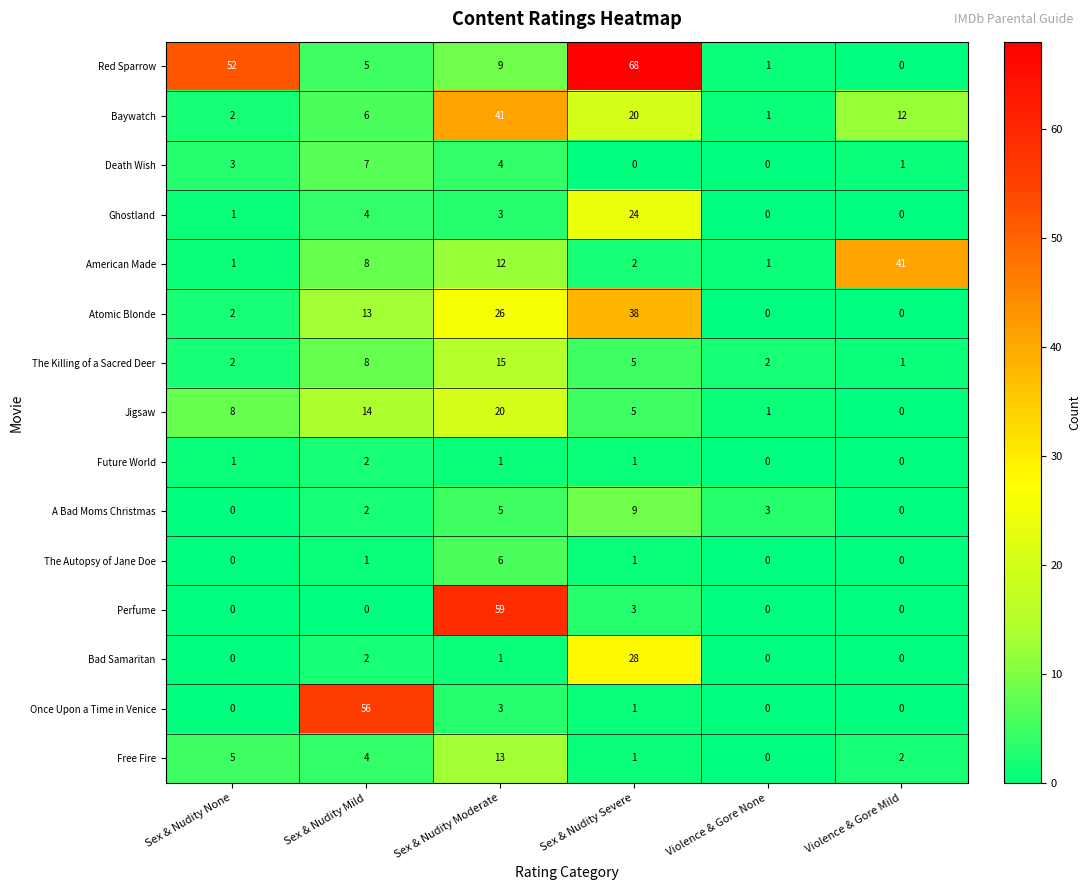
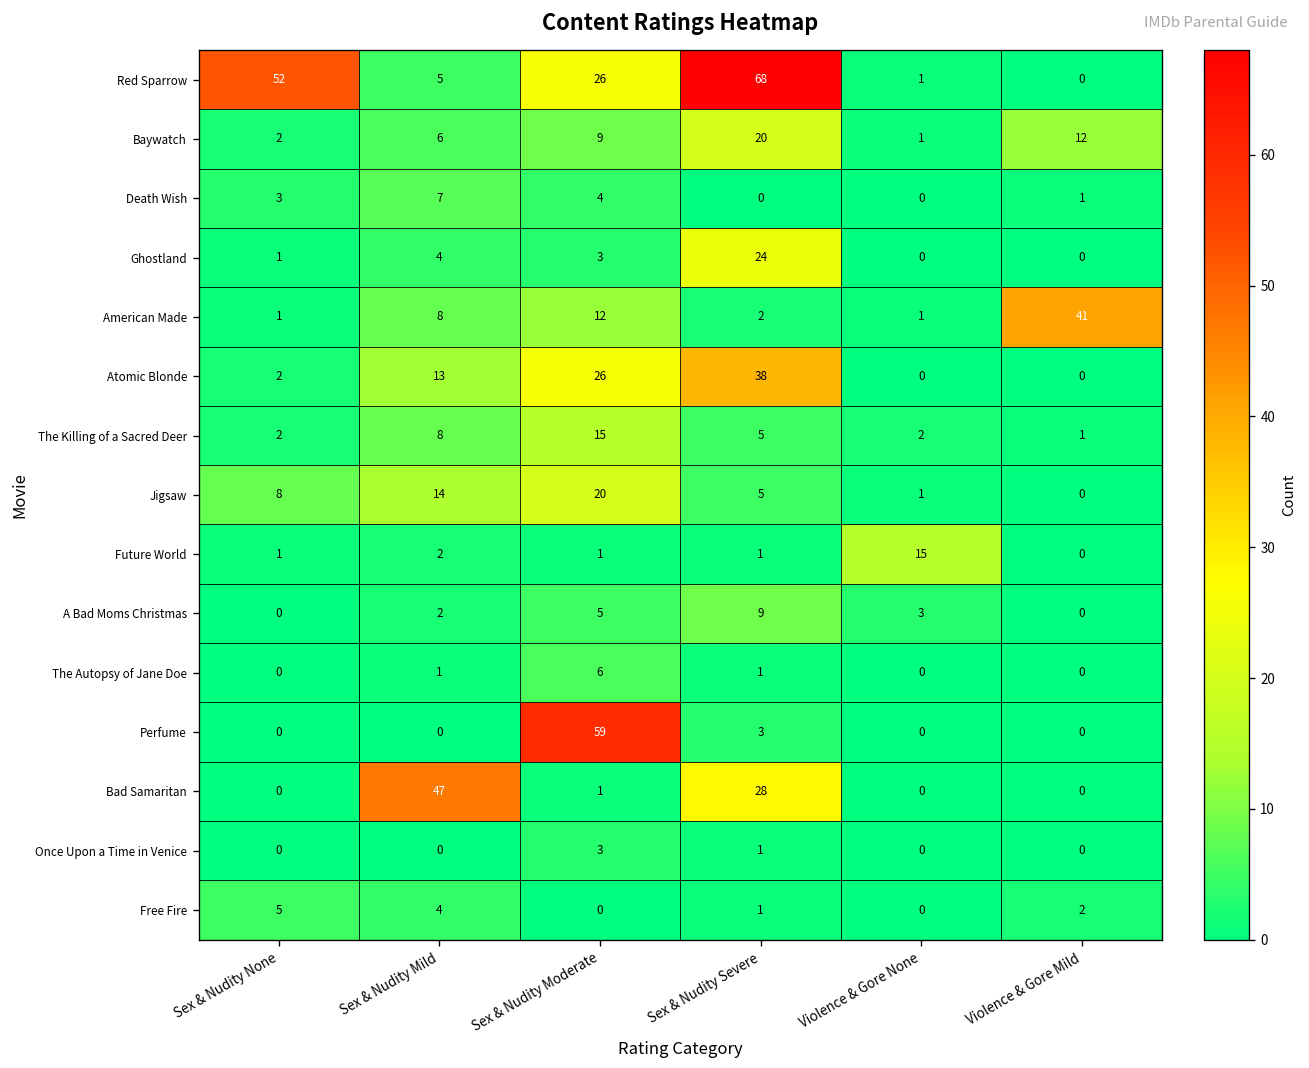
Red Sparrow, Sex & Nudity Moderate: 9 -> 26
Baywatch, Sex & Nudity Moderate: 41 -> 9
Future World, Violence & Gore None: 0 -> 15
Bad Samaritan, Sex & Nudity Mild: 2 -> 47
Once Upon a Time in Venice, Sex & Nudity Mild: 56 -> 0
Free Fire, Sex & Nudity Moderate: 13 -> 0
